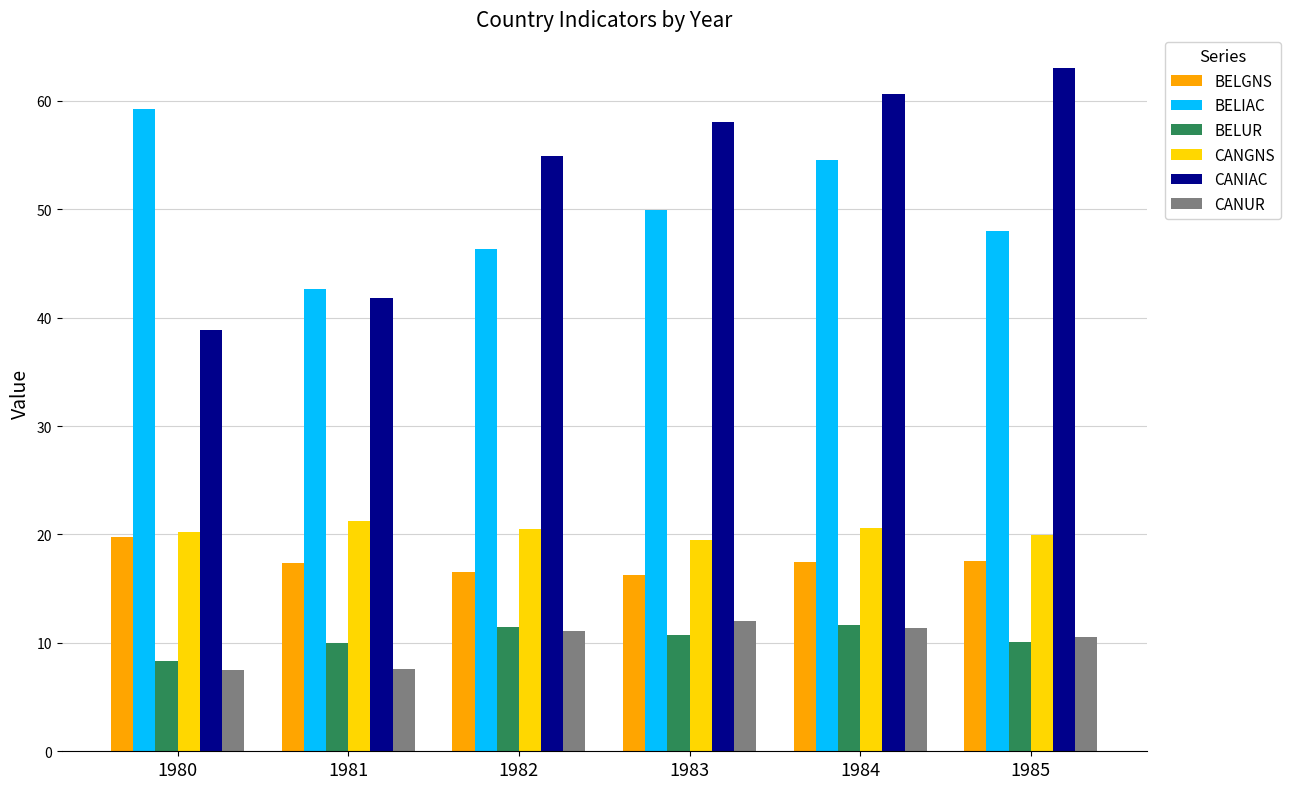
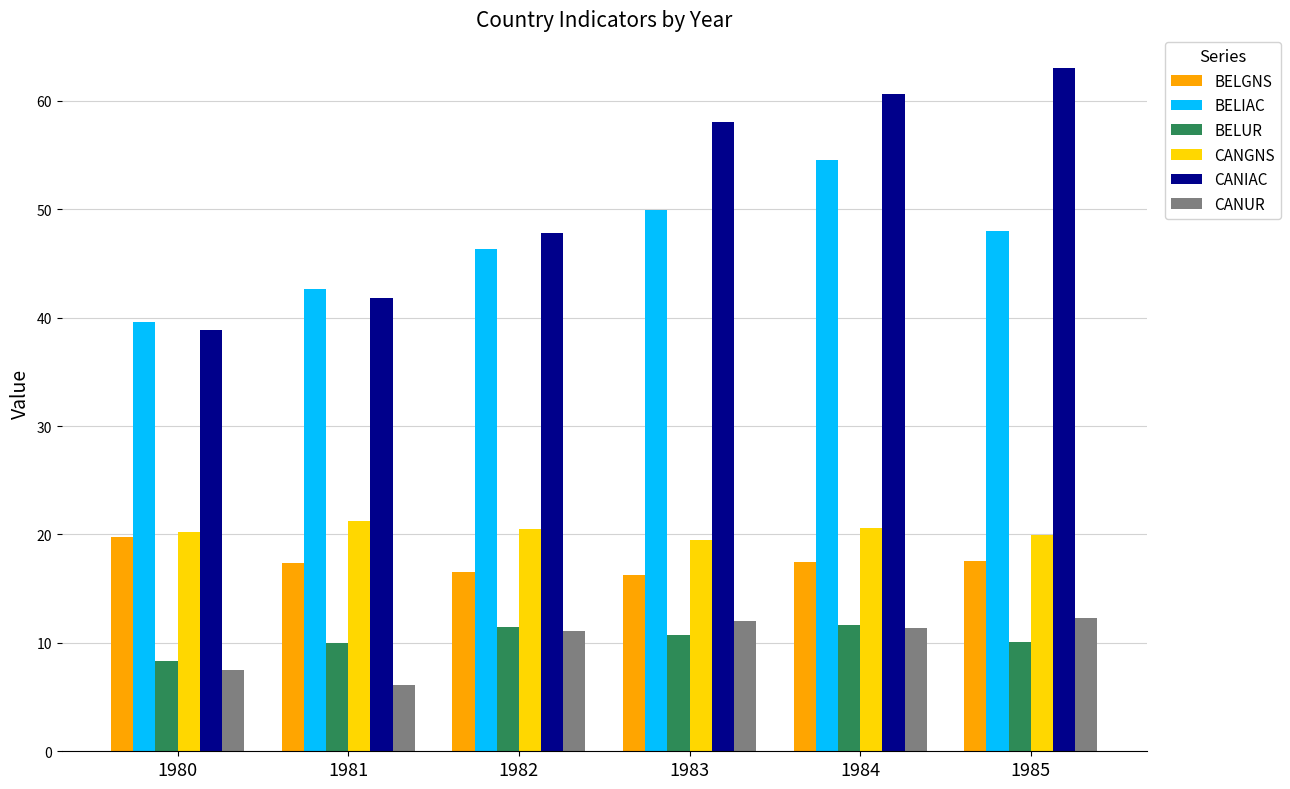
BELIAC, 1980: 59.2 -> 39.6
CANUR, 1981: 7.6 -> 6.1
CANIAC, 1982: 54.9 -> 47.8
CANUR, 1985: 10.5 -> 12.3
